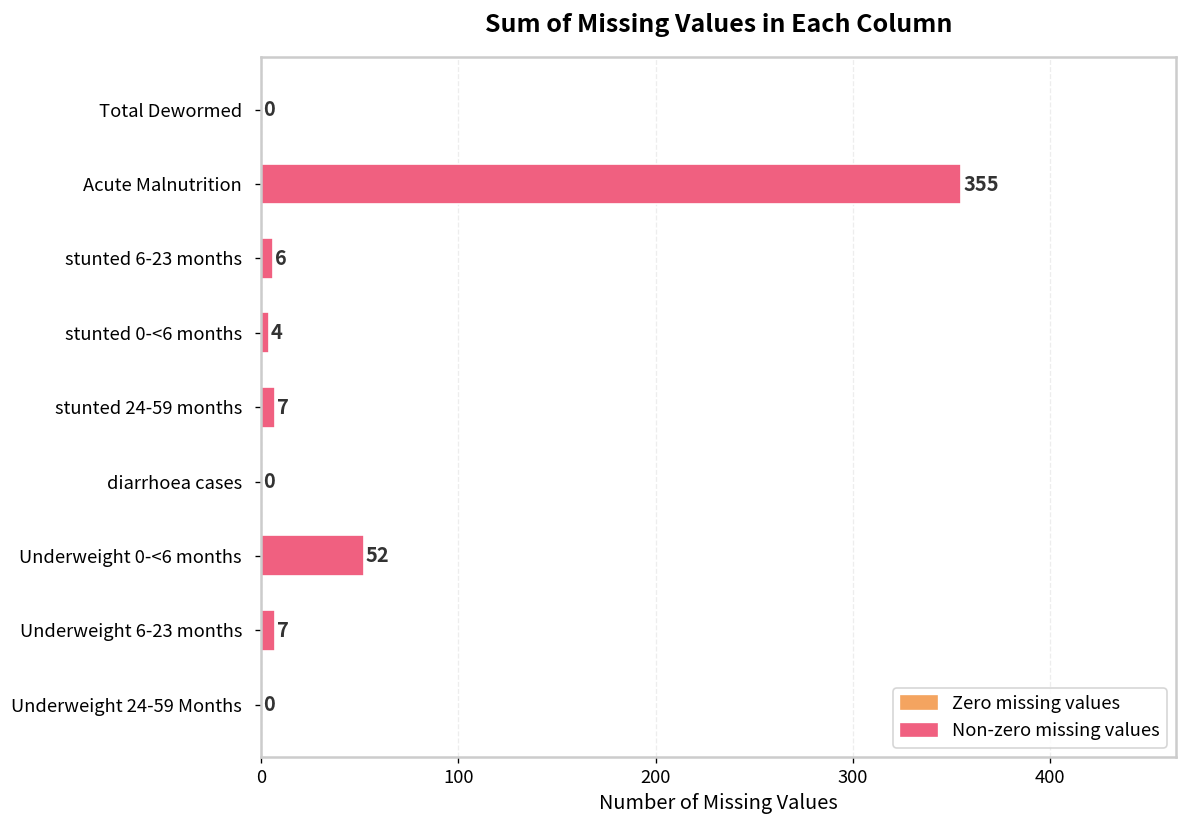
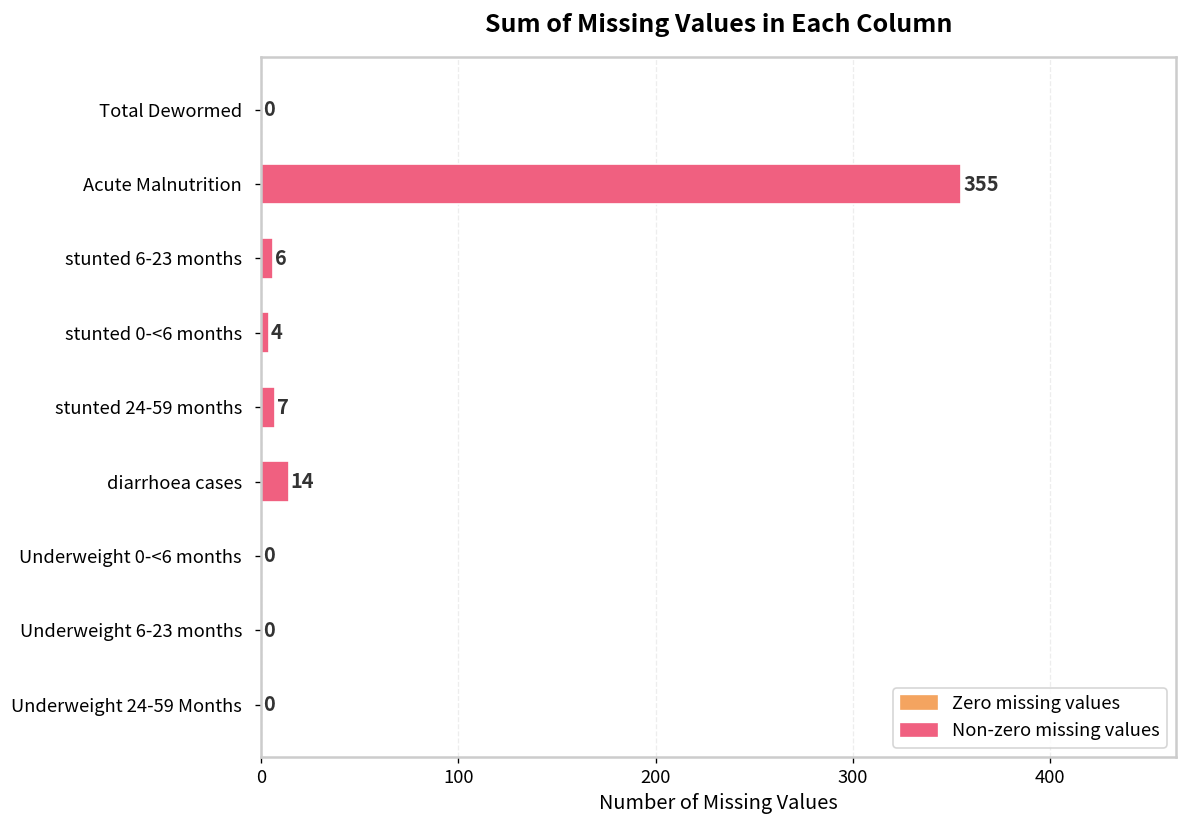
diarrhoea cases: 0 -> 14
Underweight 0-<6 months: 52 -> 0
Underweight 6-23 months: 7 -> 0
